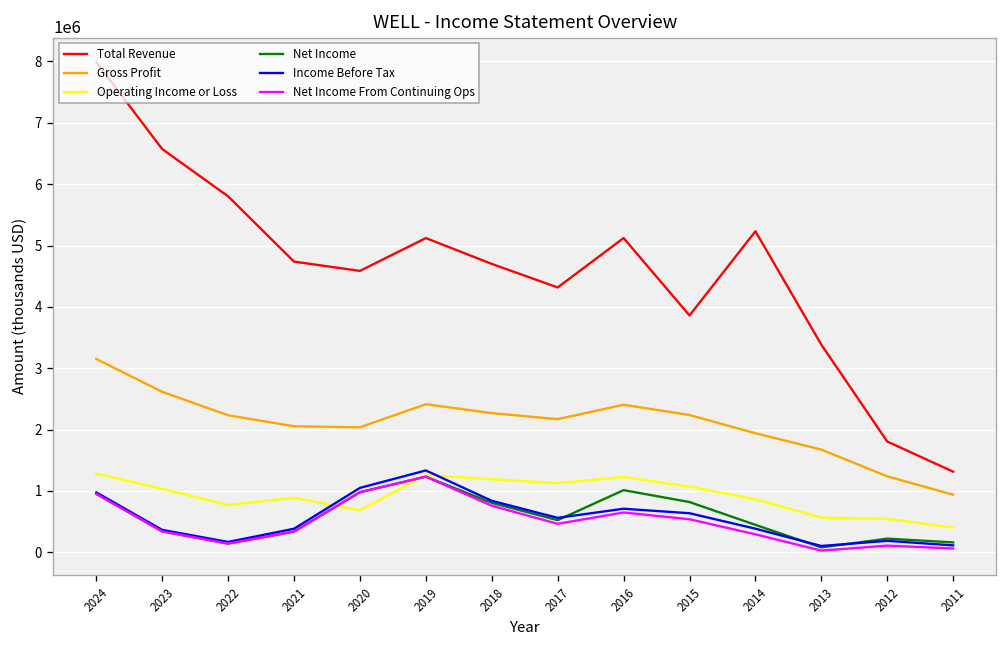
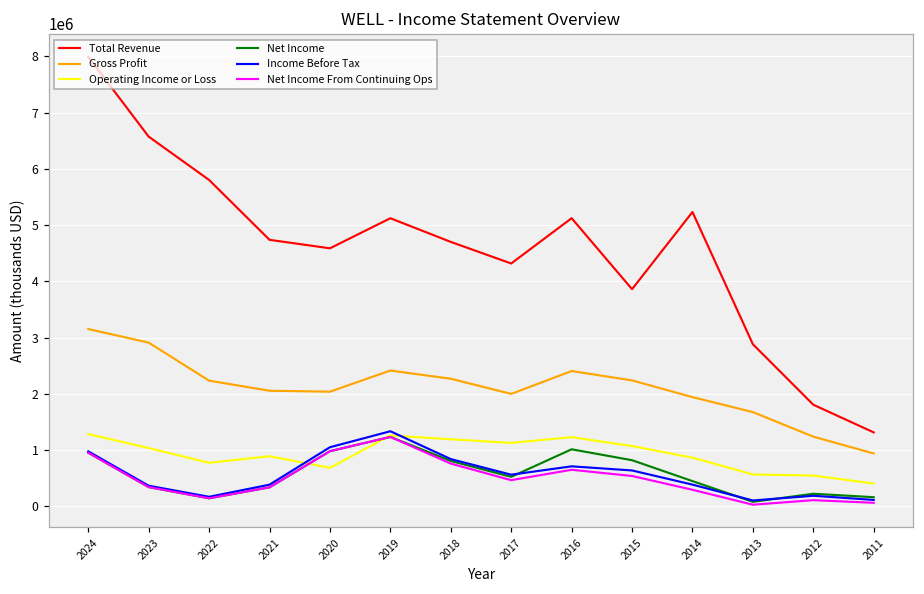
Gross Profit, 2023: 2600000 -> 2900000
Gross Profit, 2017: 2200000 -> 2000000
Total Revenue, 2013: 3400000 -> 2900000
